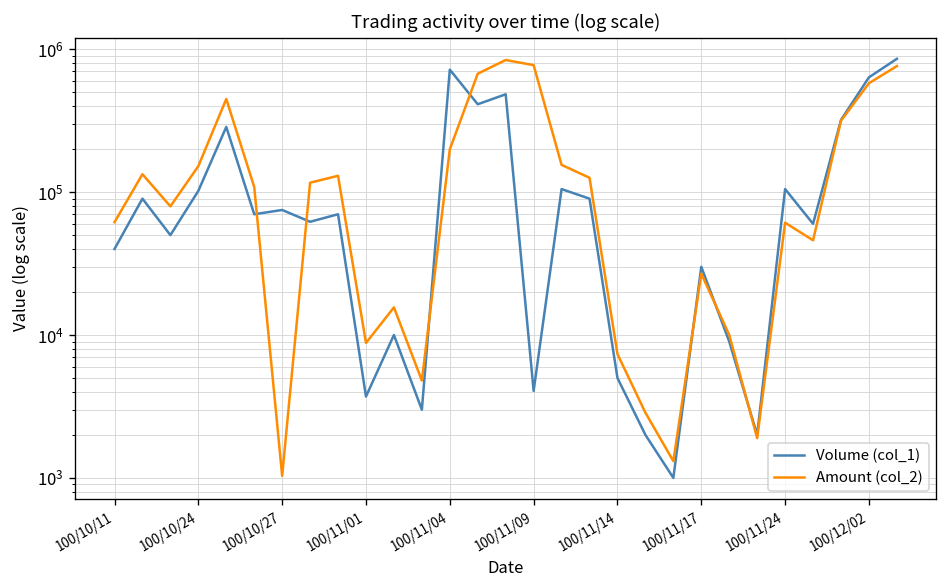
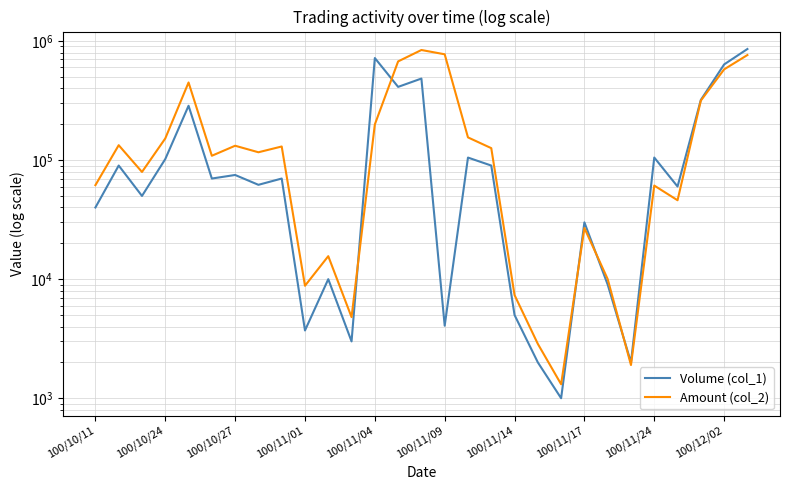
Amount (col_2), 100/10/27: 1000 -> 130000
